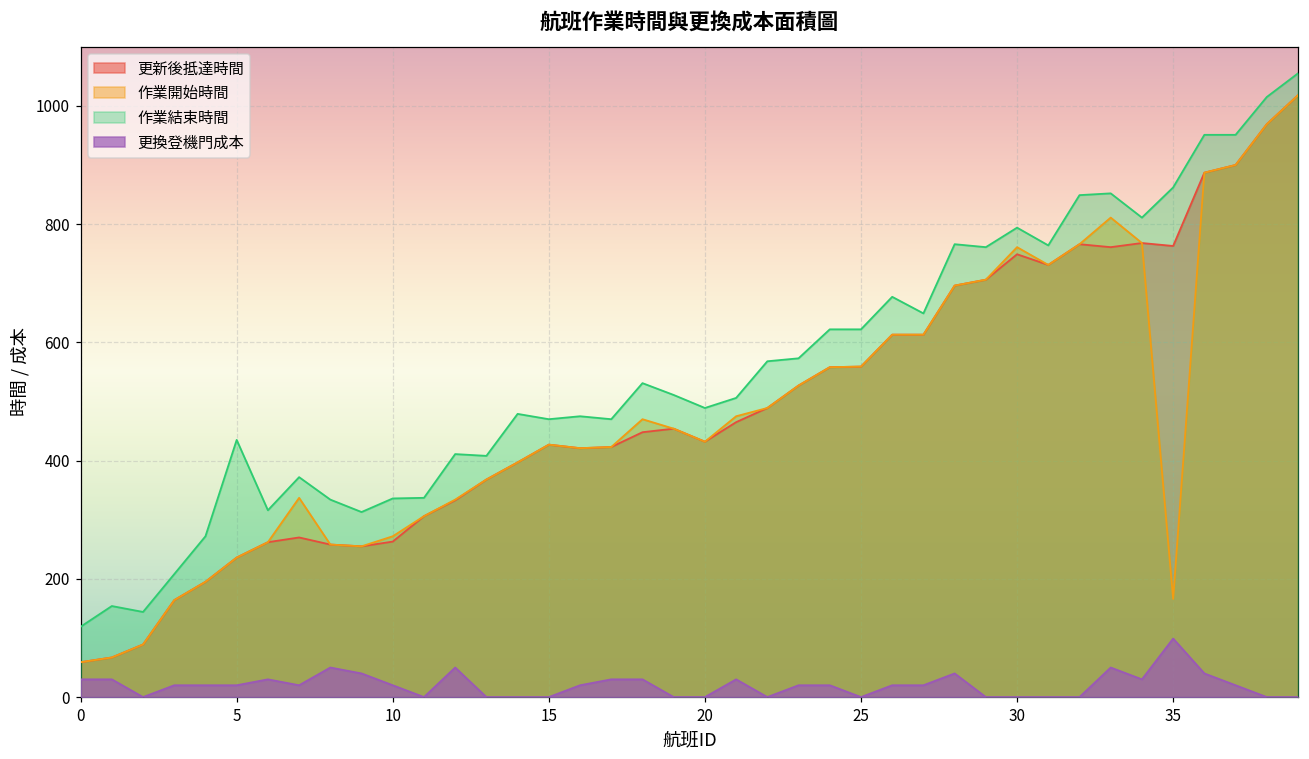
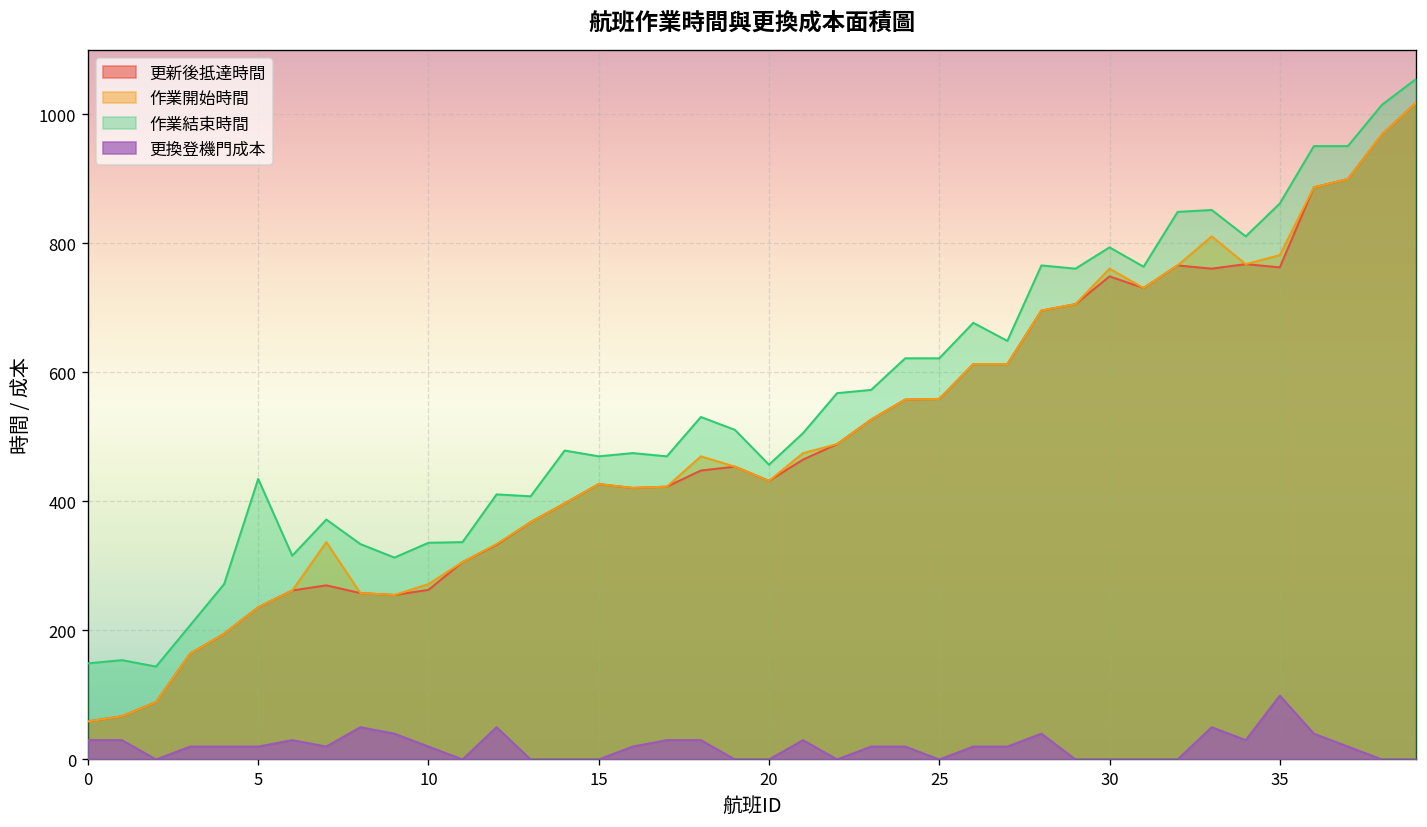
作業結束時間, 0: 120 -> 150
作業結束時間, 20: 490 -> 460
作業開始時間, 35: 170 -> 780
